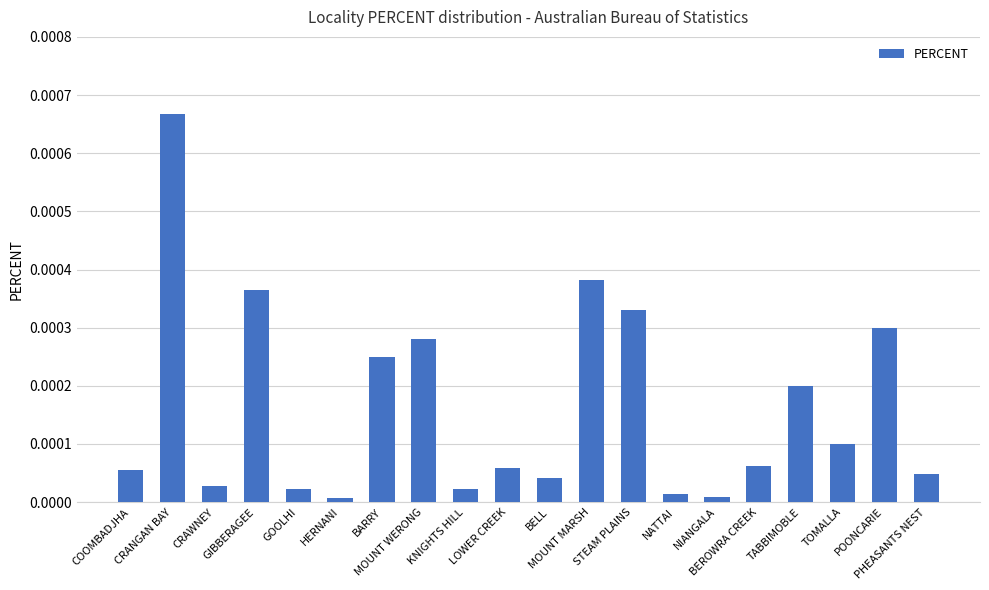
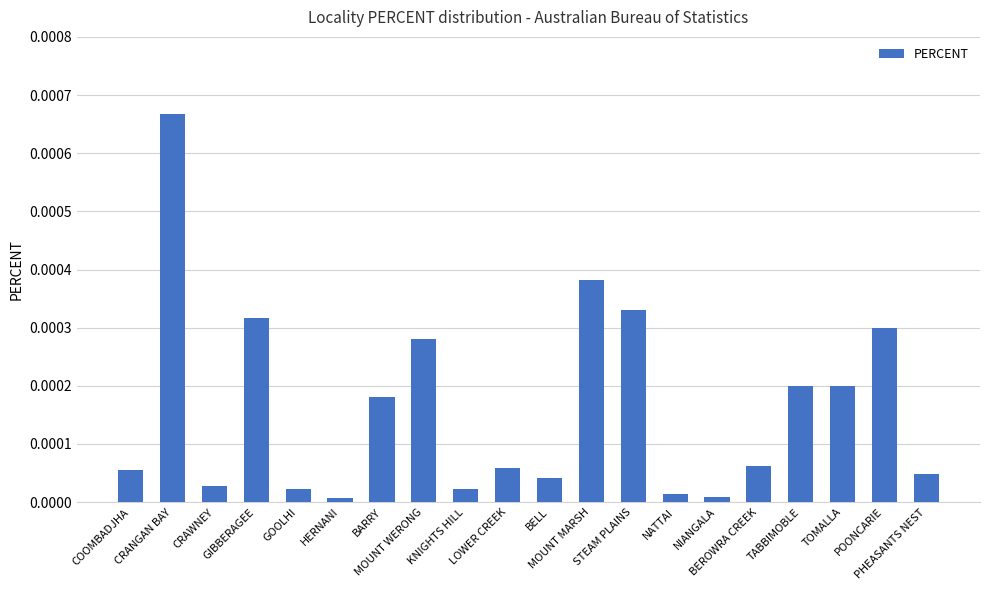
GIBBERAGEE: 0.00036 -> 0.00032
BARRY: 0.00025 -> 0.00018
TOMALLA: 0.0001 -> 0.0002
